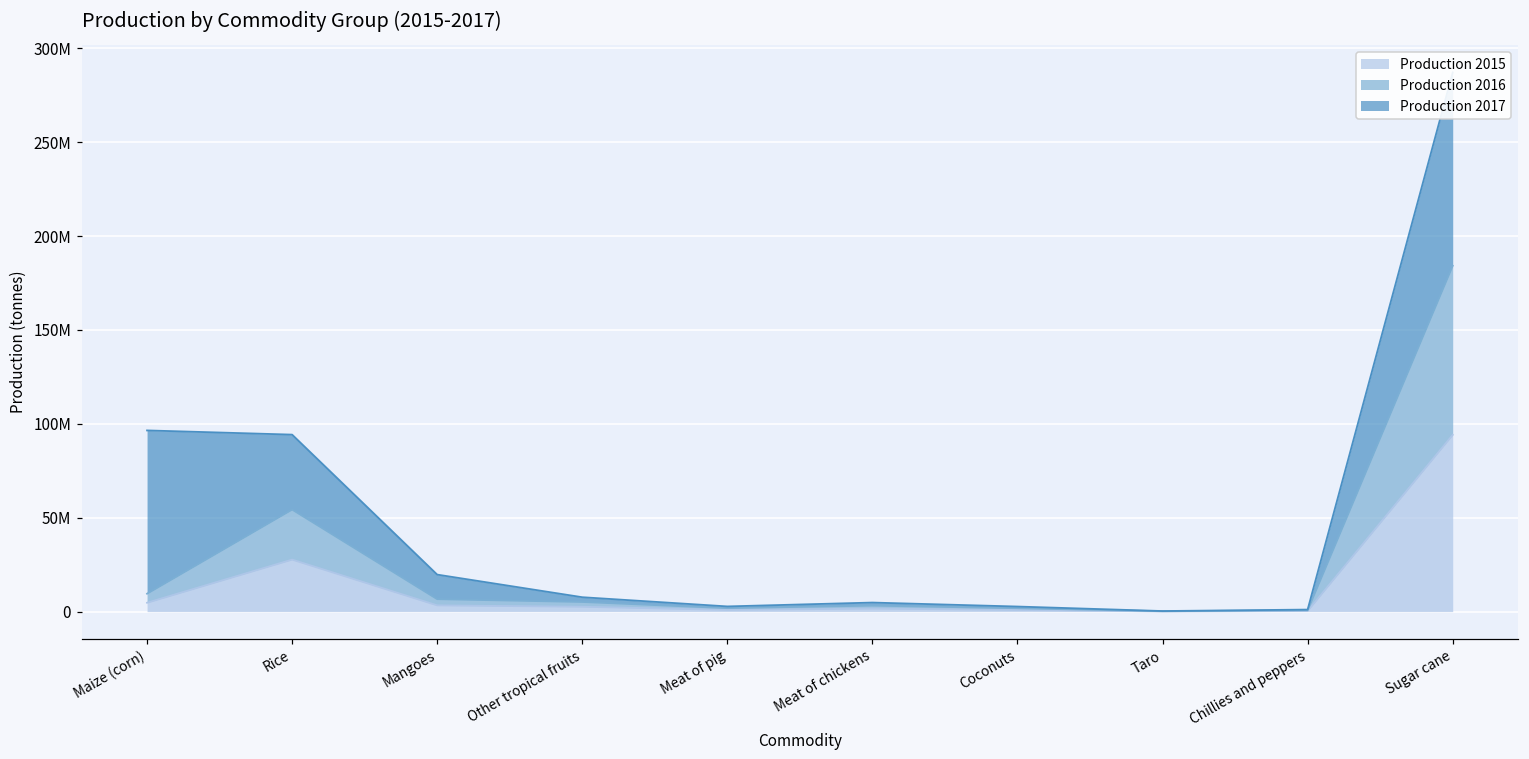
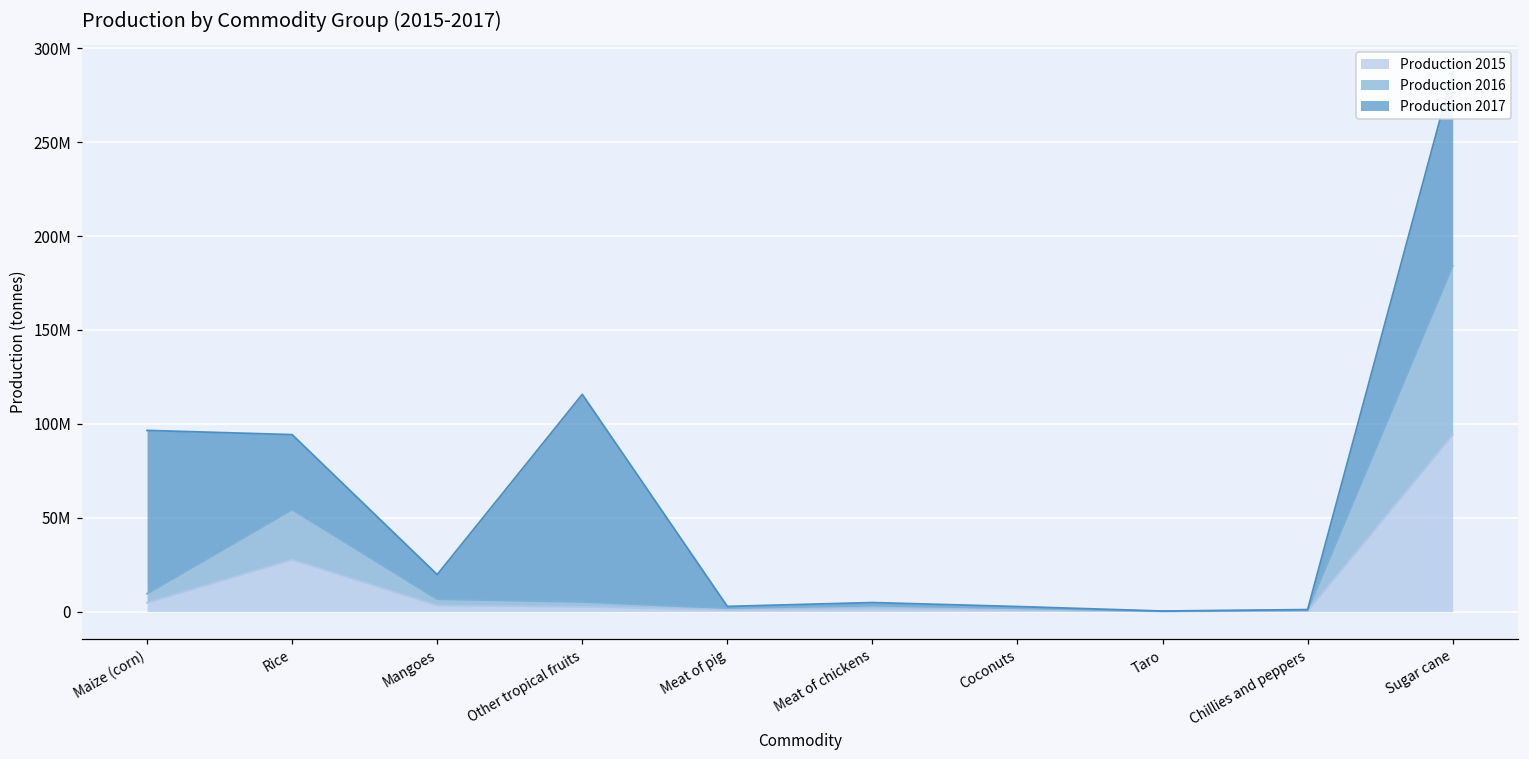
Production 2017, Other tropical fruits: 3000000 -> 111000000
